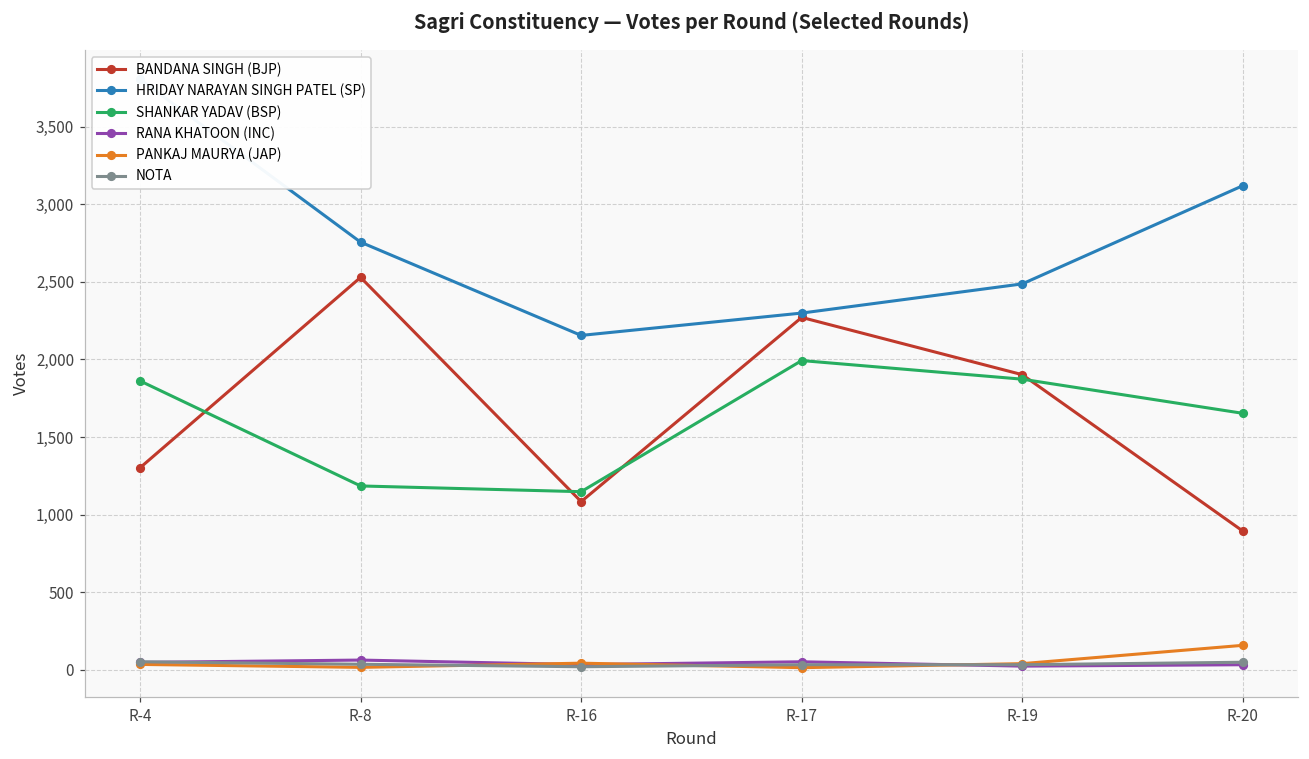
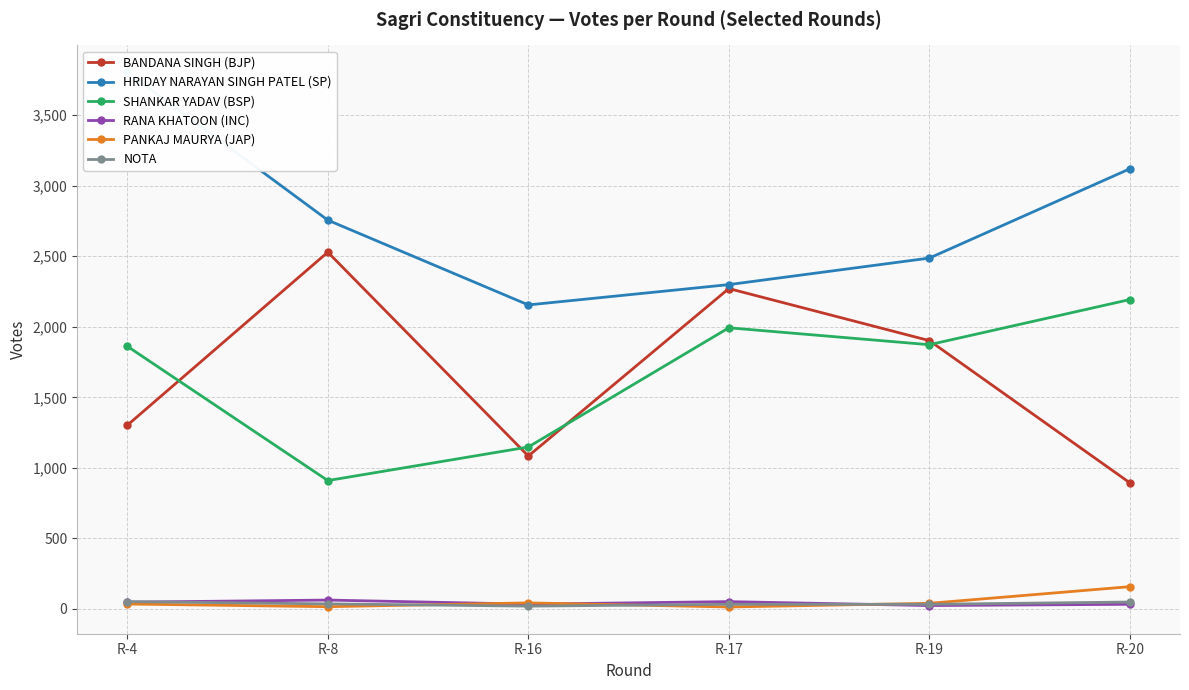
SHANKAR YADAV (BSP), R-8: 1,190 -> 910
SHANKAR YADAV (BSP), R-20: 1,650 -> 2,190
